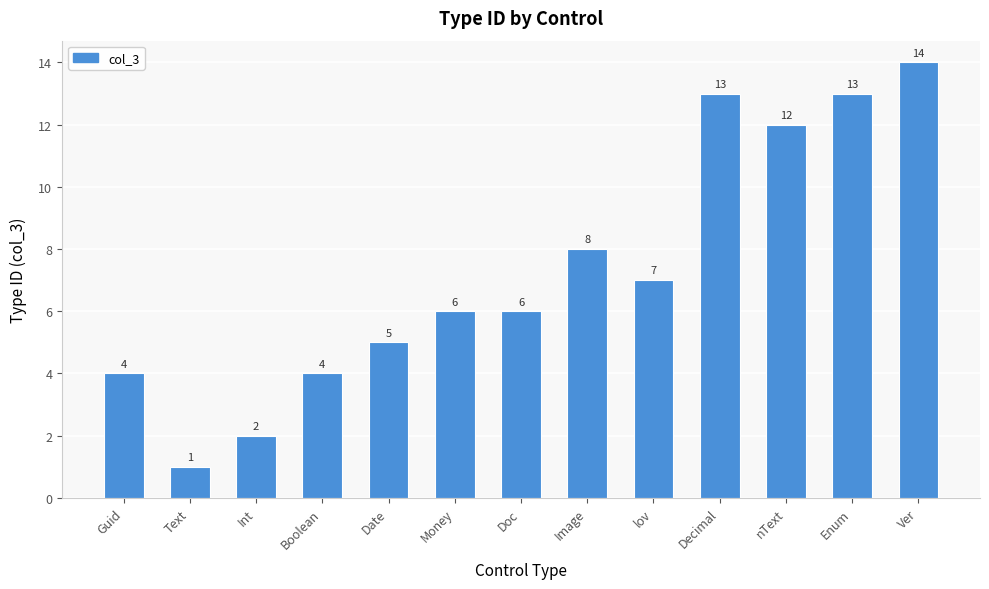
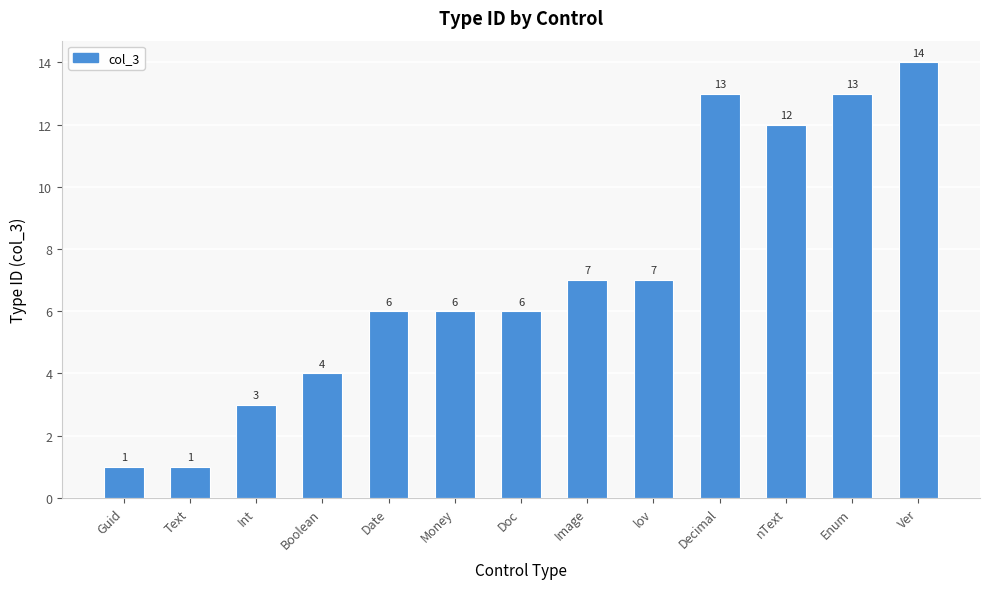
Guid: 4 -> 1
Int: 2 -> 3
Date: 5 -> 6
Image: 8 -> 7
